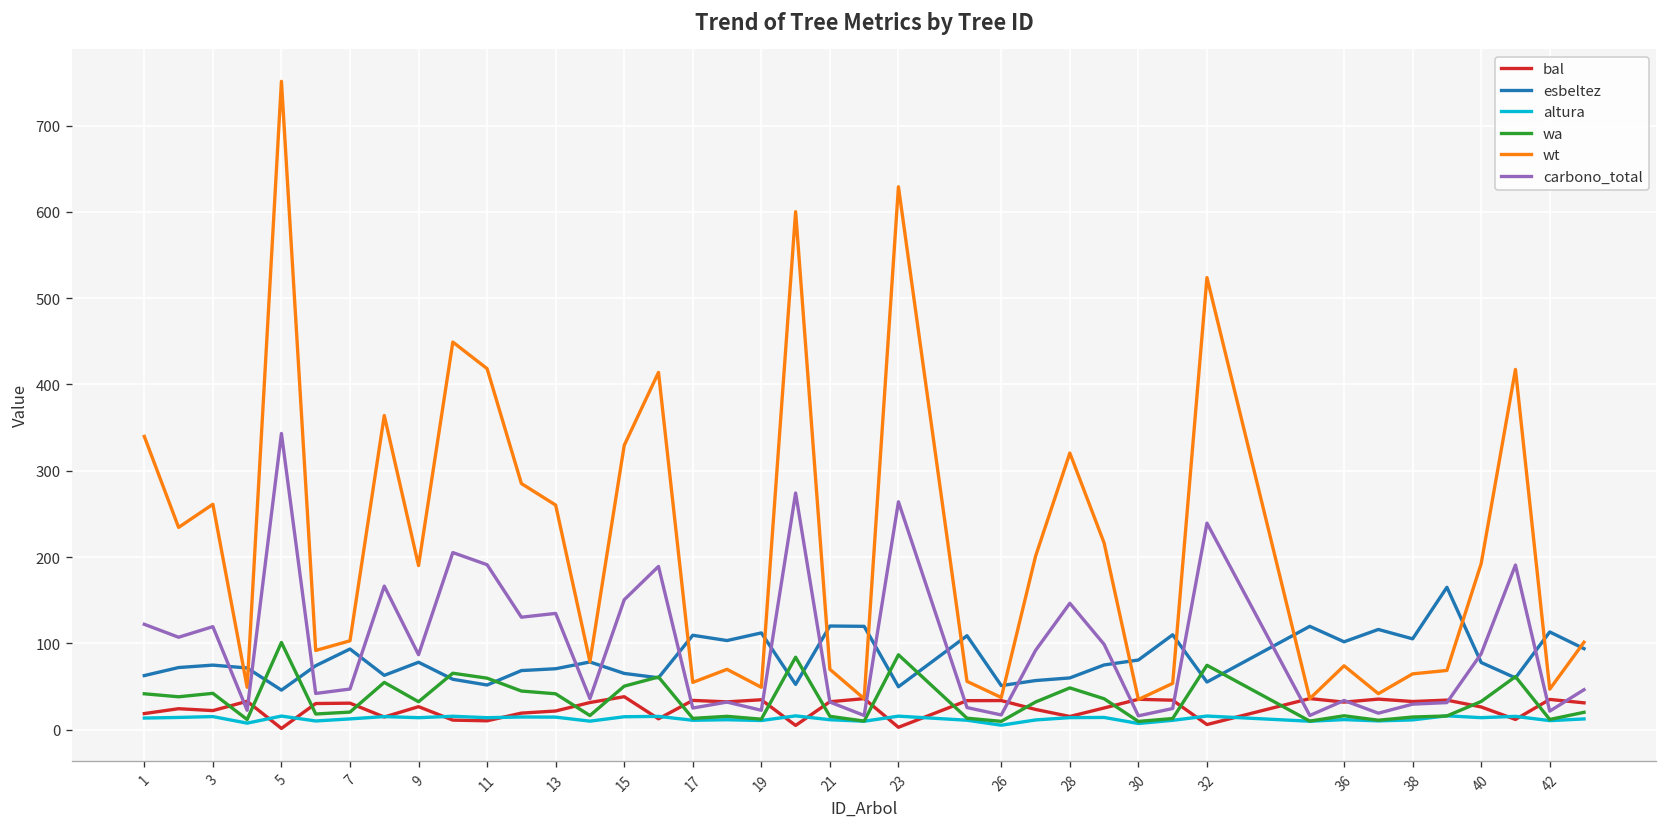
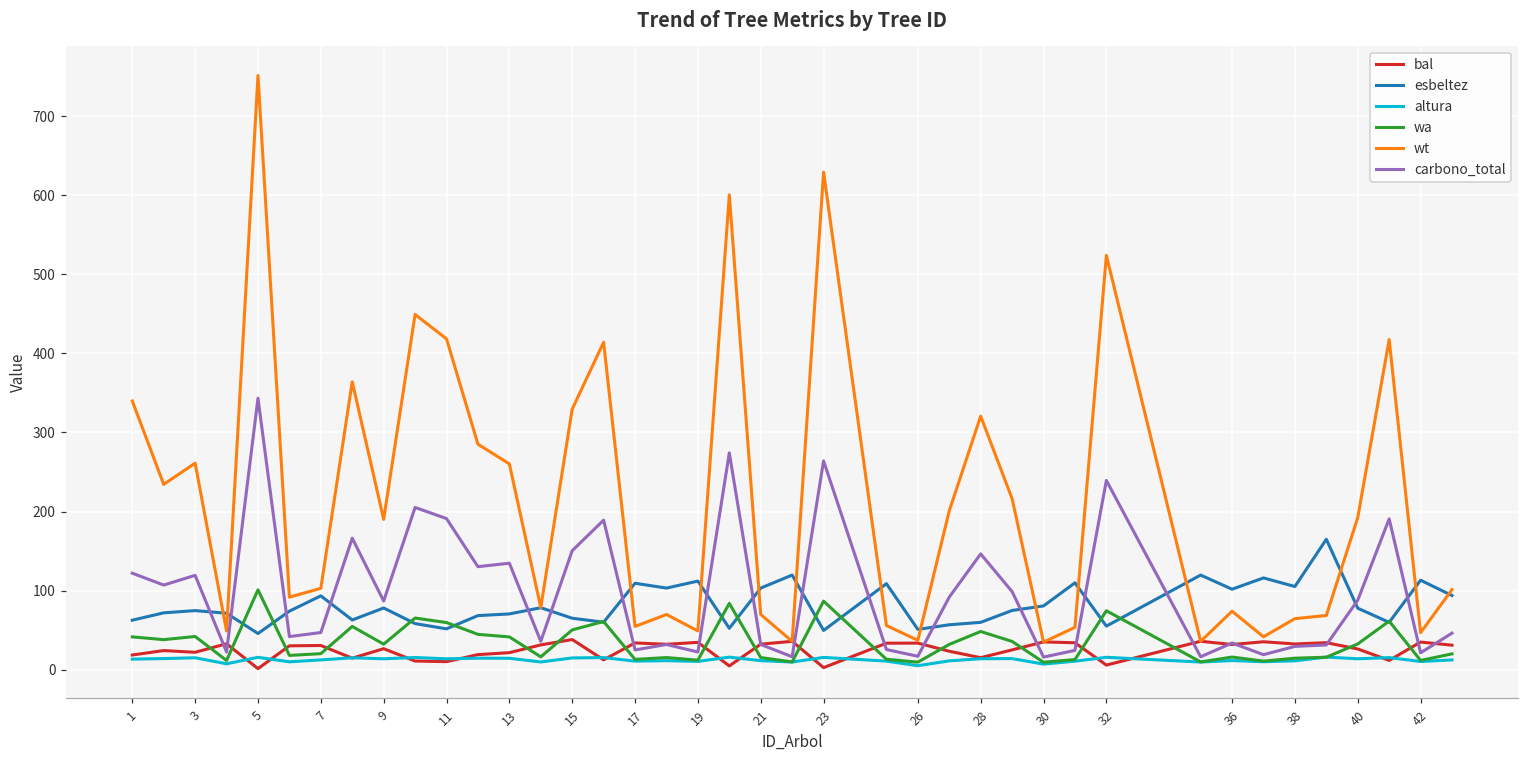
esbeltez, 21: 120 -> 100
